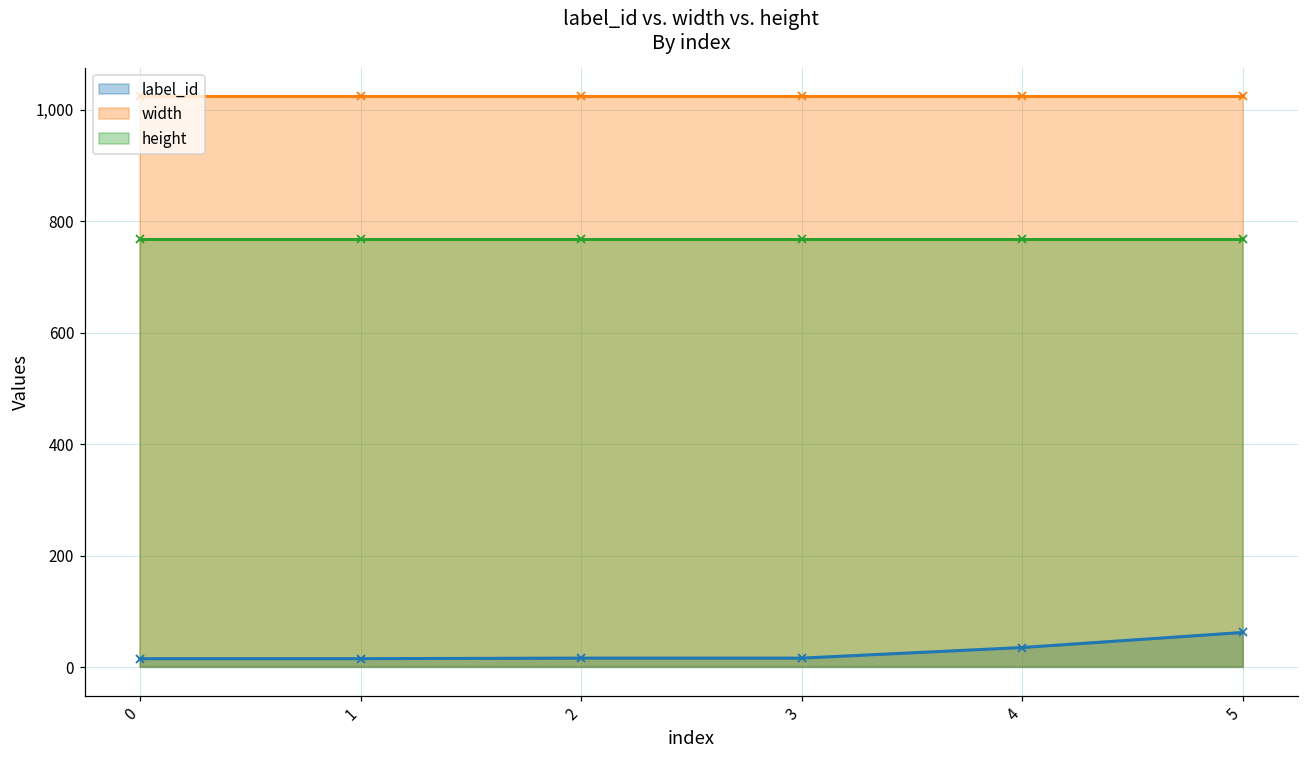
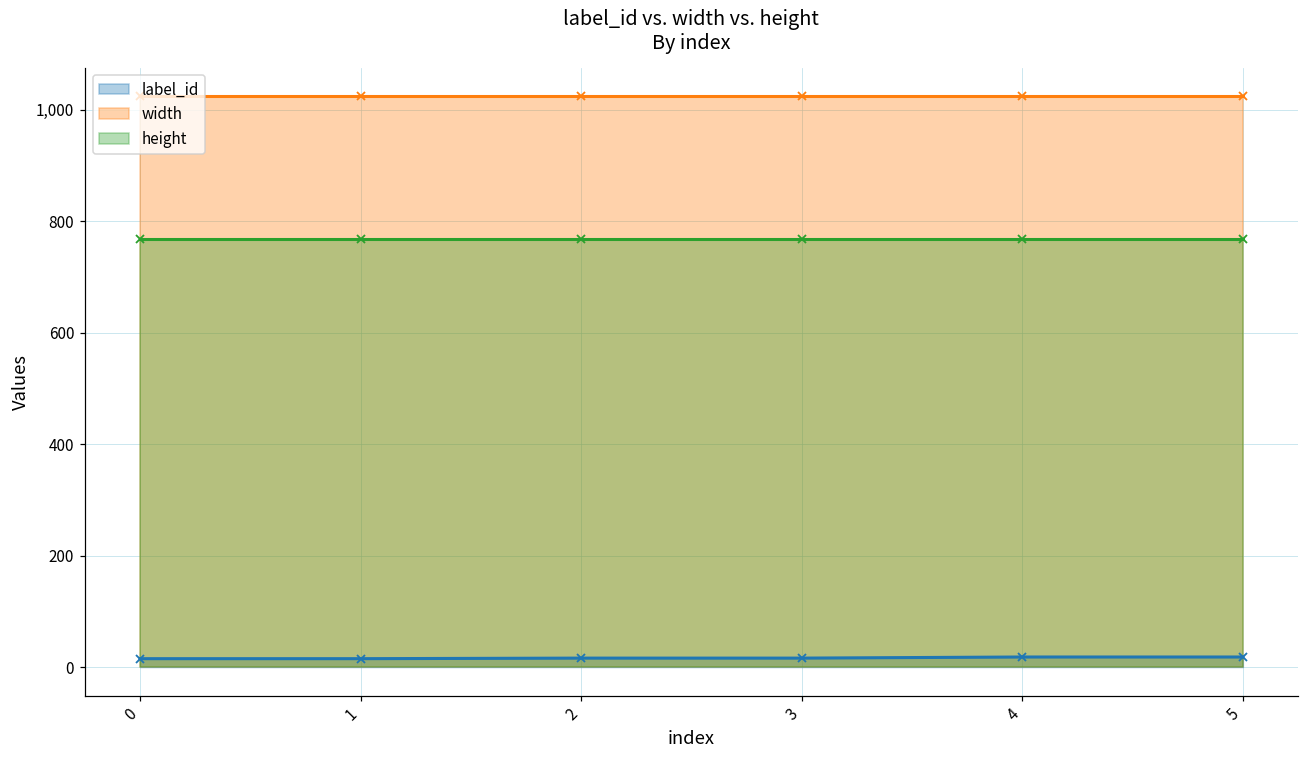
label_id, 4: 40 -> 20
label_id, 5: 60 -> 20
